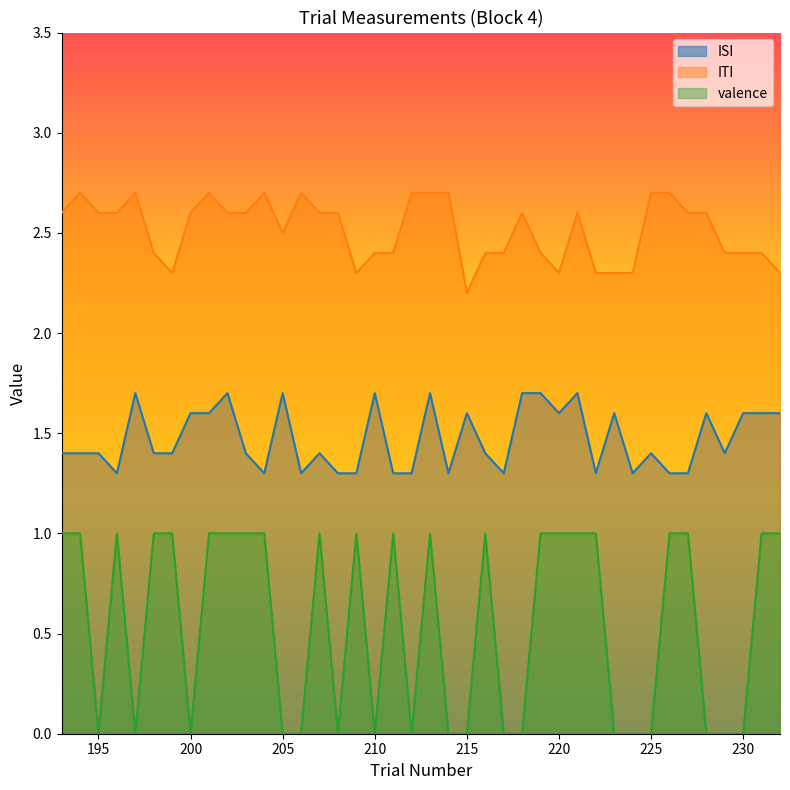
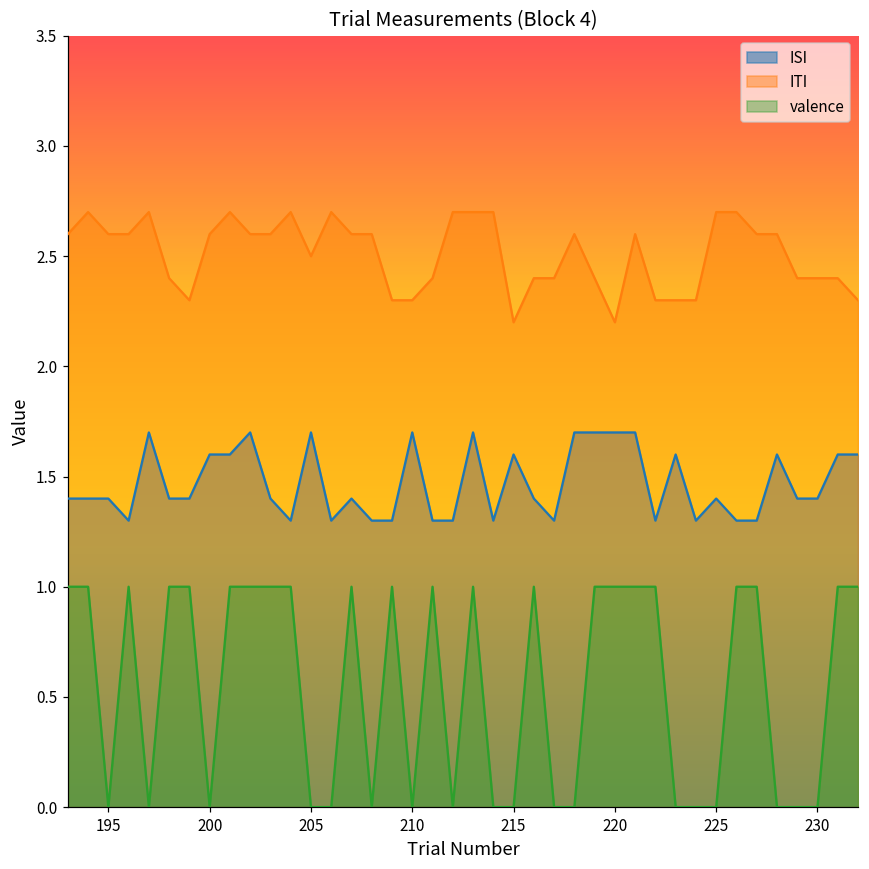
ITI, 210: 2.4 -> 2.3
ISI, 220: 1.6 -> 1.7
ITI, 220: 2.3 -> 2.2
ISI, 230: 1.6 -> 1.4
